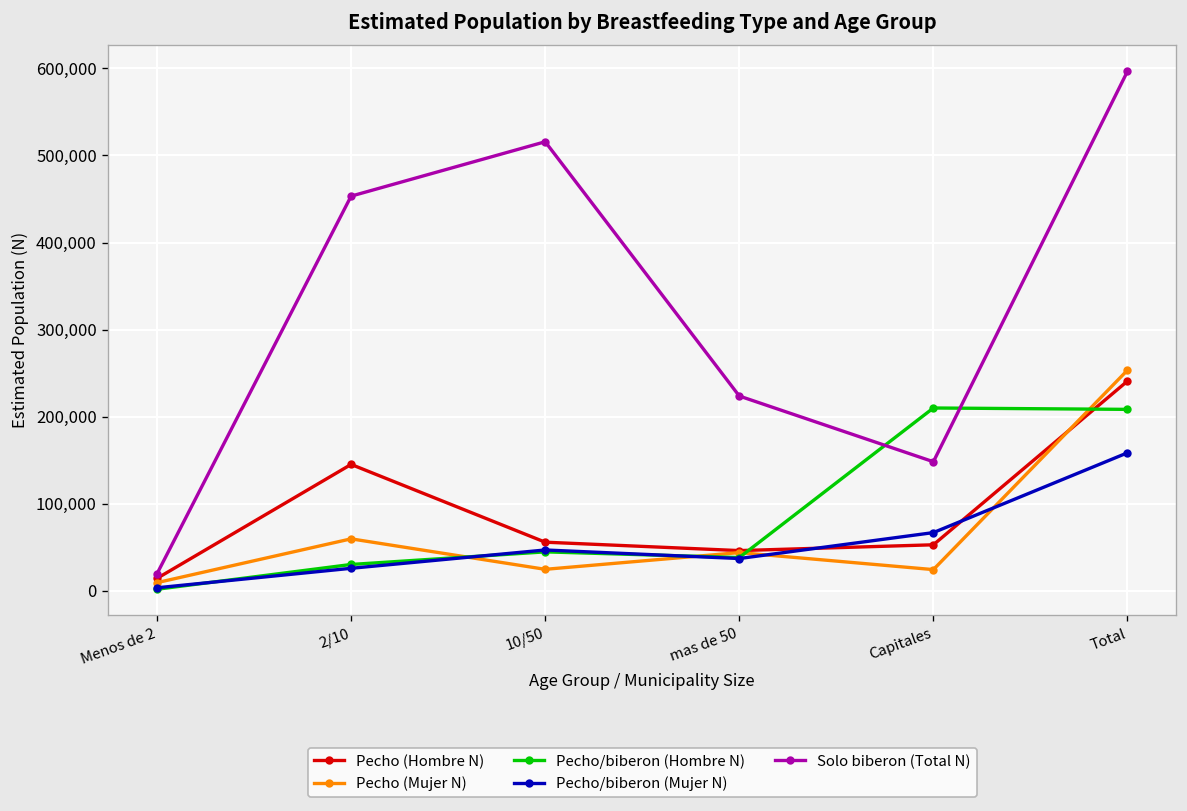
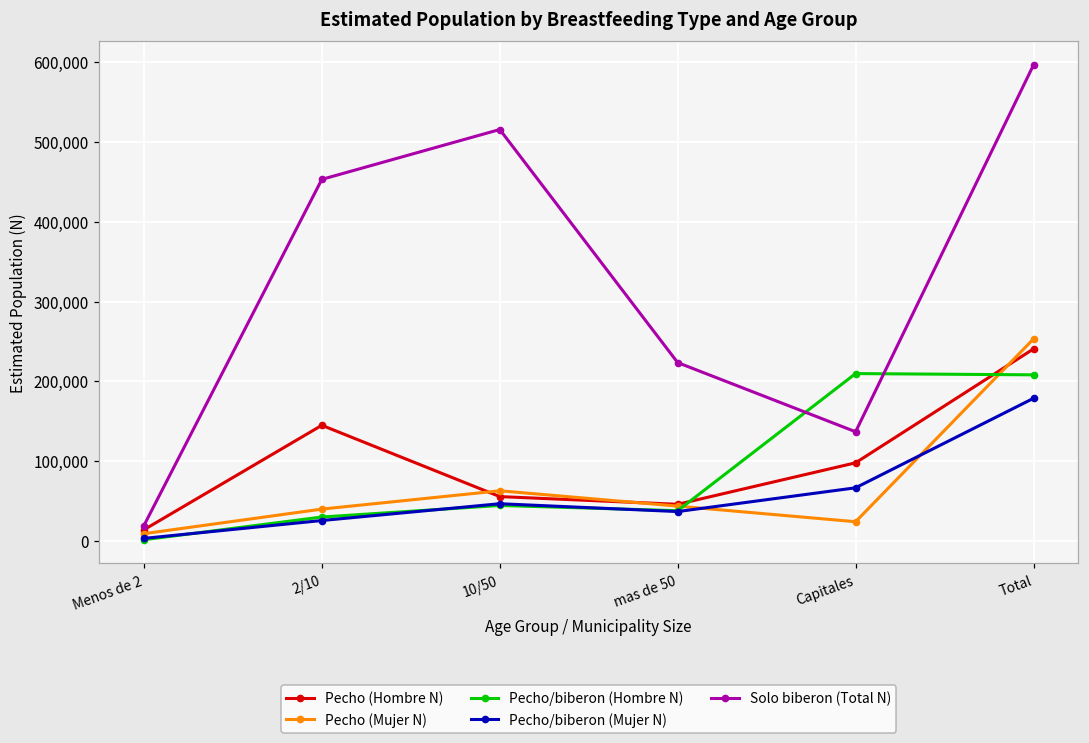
Pecho (Mujer N), 2/10: 60,000 -> 40,000
Pecho (Mujer N), 10/50: 20,000 -> 60,000
Pecho (Hombre N), Capitales: 50,000 -> 100,000
Solo biberon (Total N), Capitales: 150,000 -> 140,000
Pecho/biberon (Mujer N), Total: 160,000 -> 180,000
